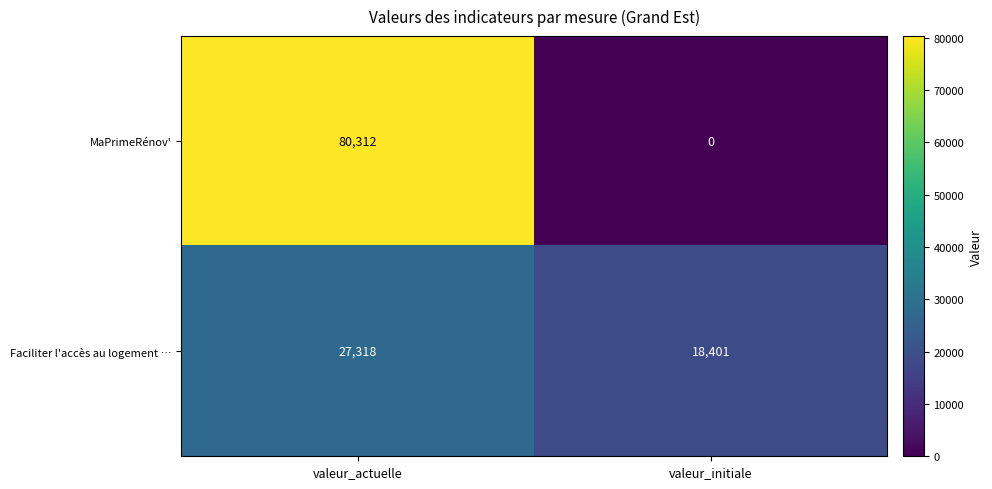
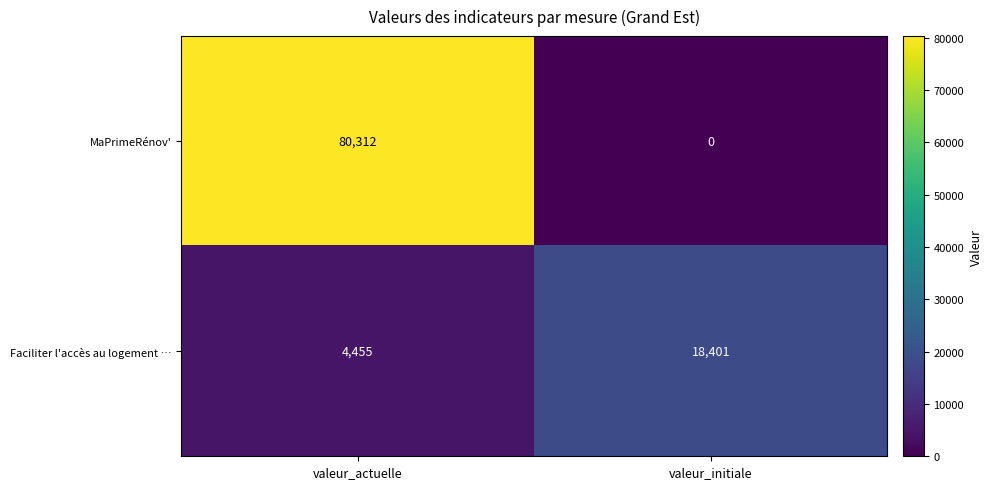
Faciliter l'accès au logement …, valeur_actuelle: 27,318 -> 4,455
